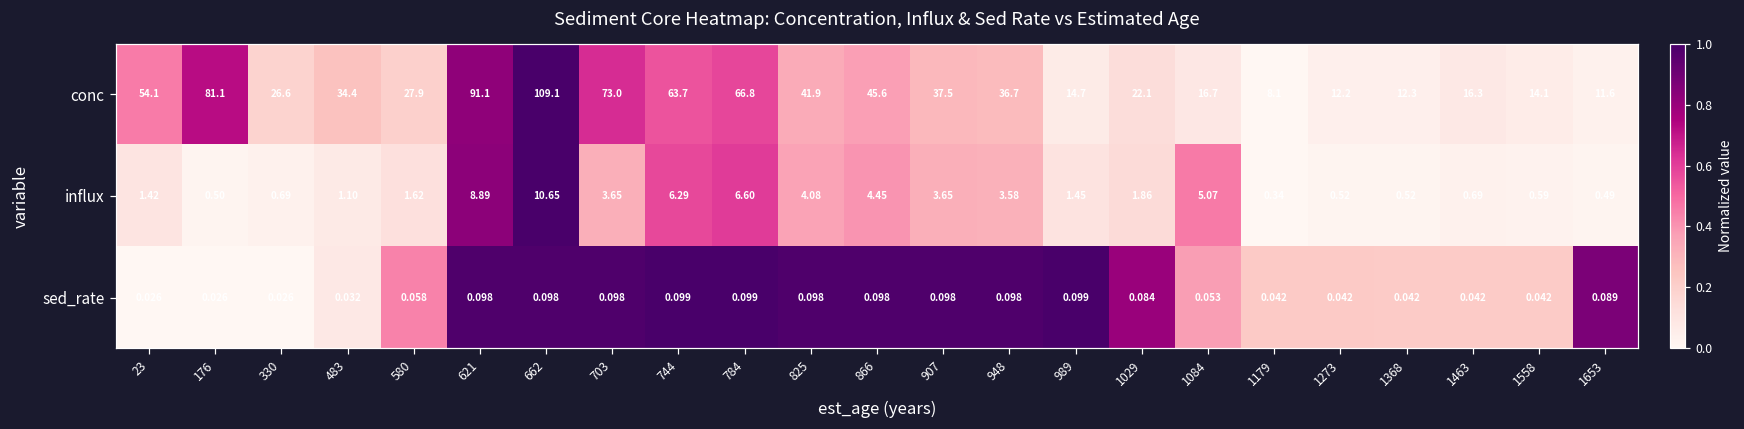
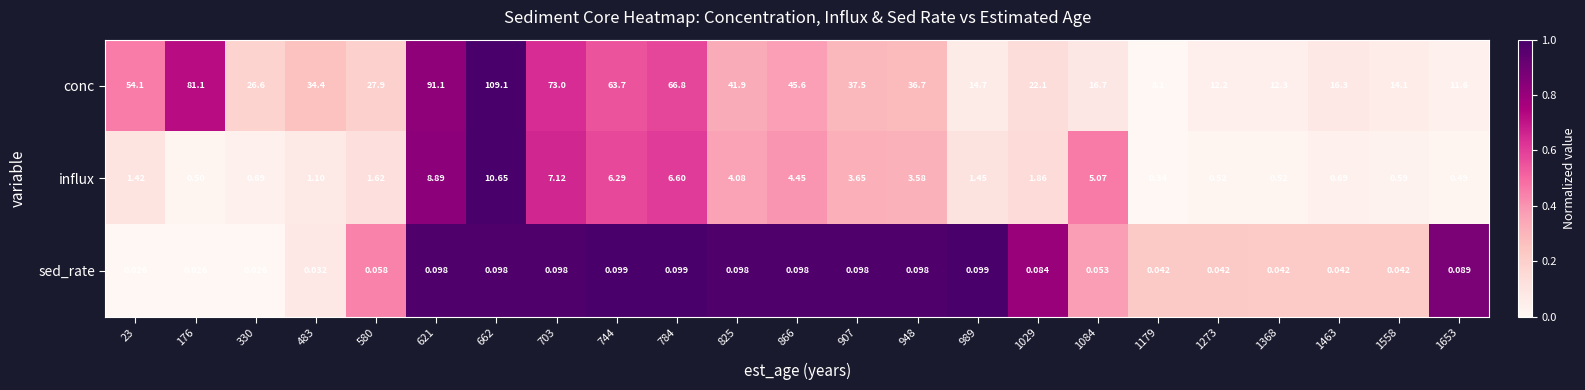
influx, 703: 3.65 -> 7.12
